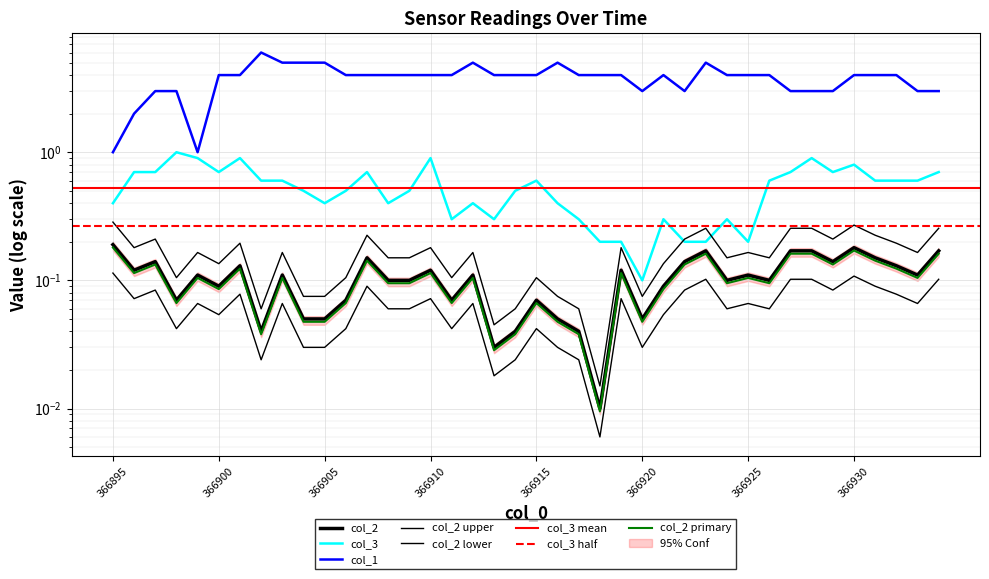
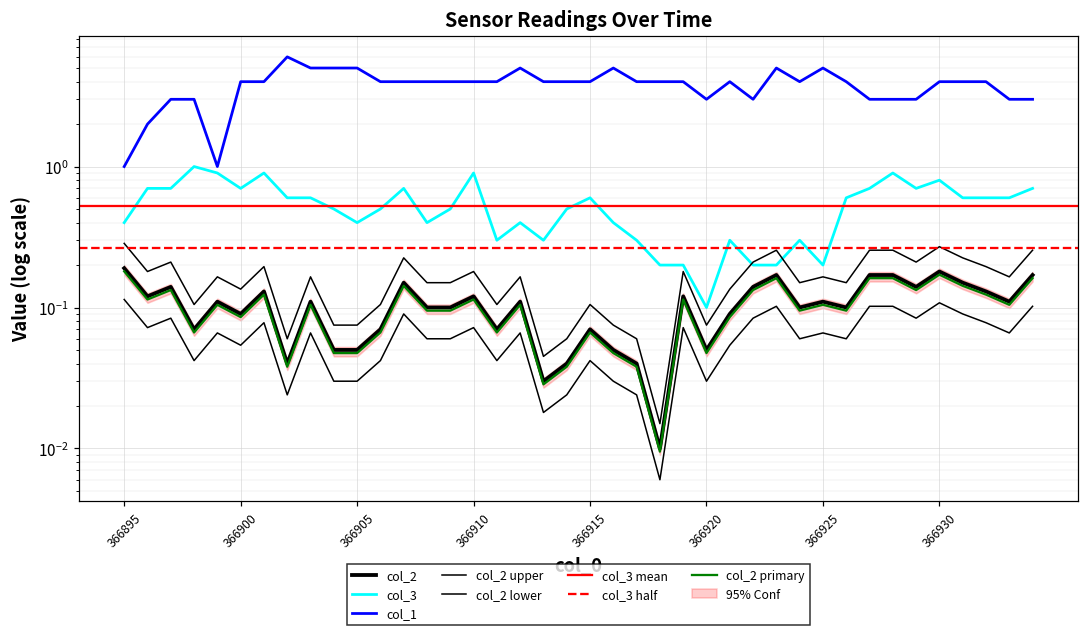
col_1, 366925: 4.0 -> 5.0
